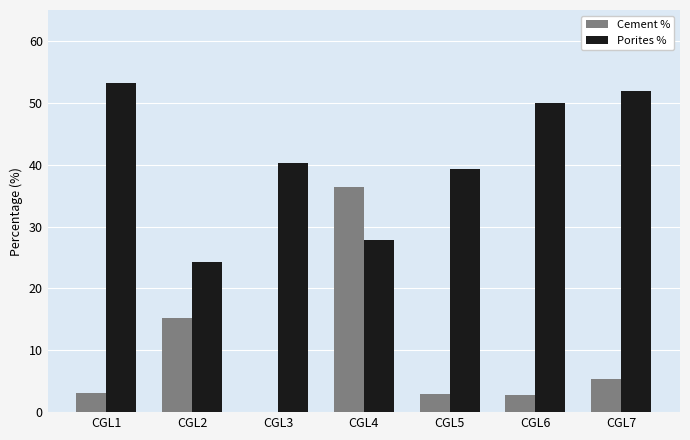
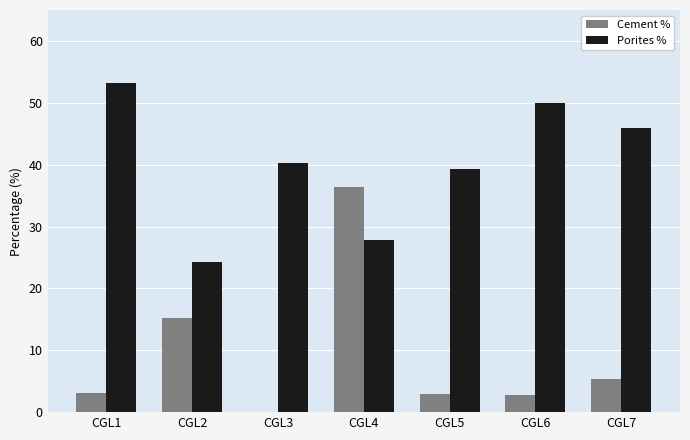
Porites %, CGL7: 52 -> 46
